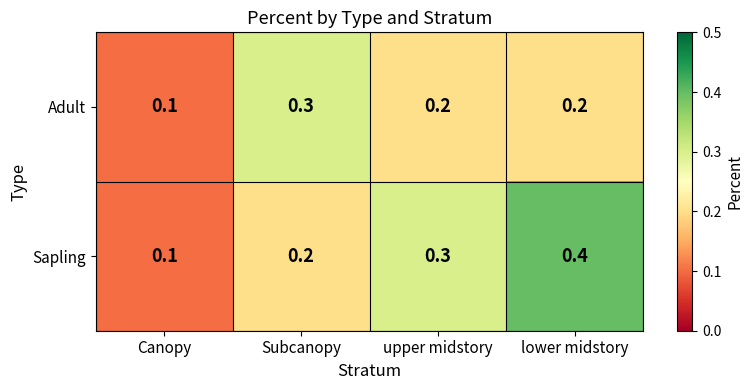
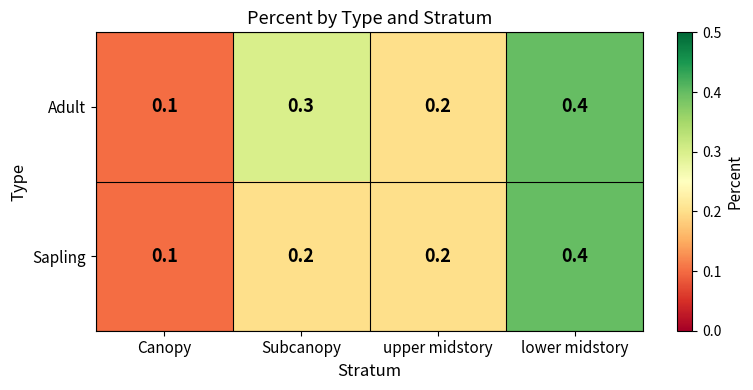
Adult, lower midstory: 0.2 -> 0.4
Sapling, upper midstory: 0.3 -> 0.2
